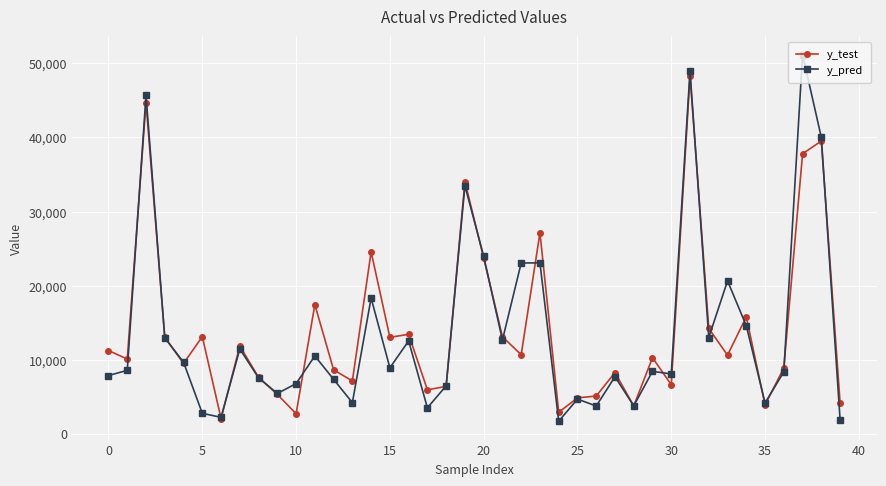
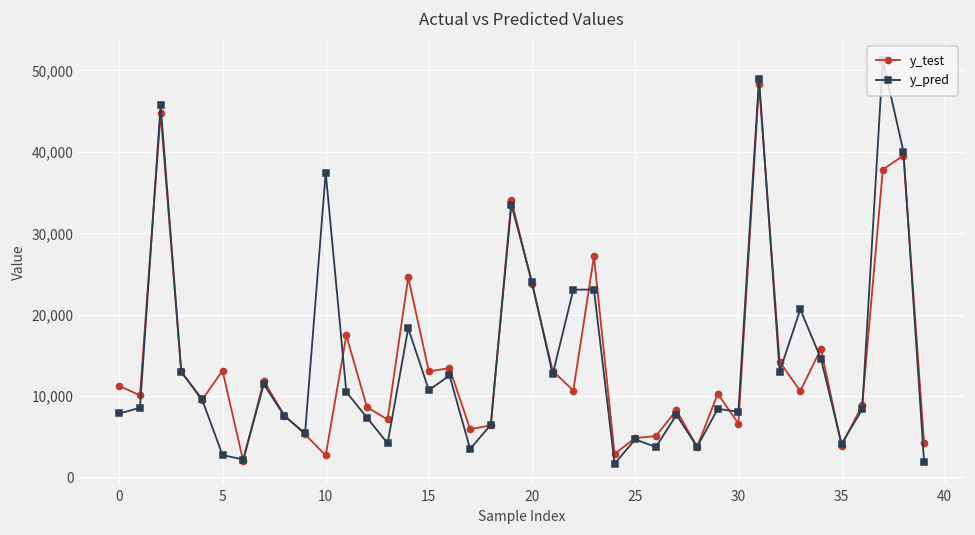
y_pred, 10: 7,000 -> 37,000
y_pred, 15: 9,000 -> 11,000
